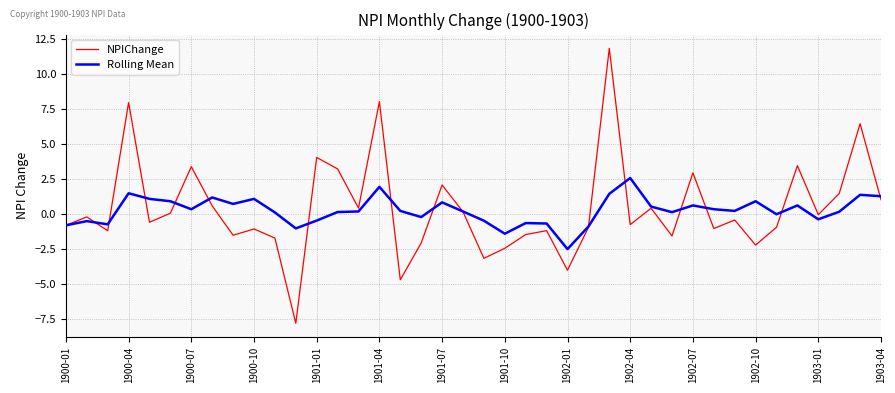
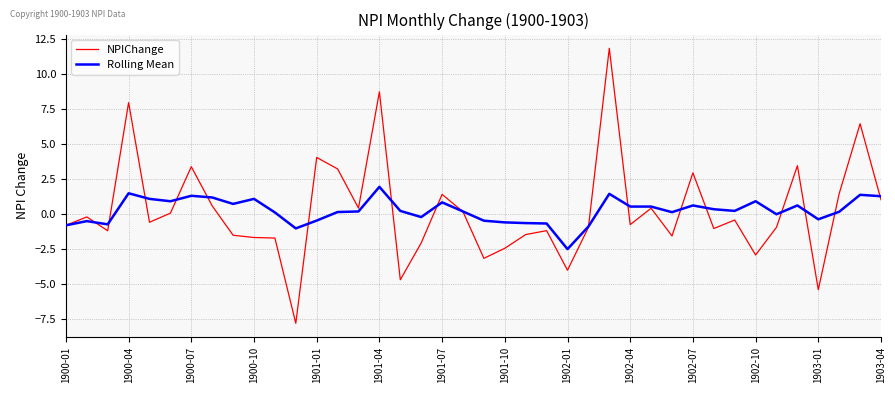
Rolling Mean, 1900-07: 0.3 -> 1.3
NPIChange, 1900-10: -1.1 -> -1.7
NPIChange, 1901-04: 8.0 -> 8.7
NPIChange, 1901-07: 2.1 -> 1.4
Rolling Mean, 1901-10: -1.4 -> -0.6
Rolling Mean, 1902-04: 2.6 -> 0.5
NPIChange, 1902-10: -2.2 -> -2.9
NPIChange, 1903-01: -0.1 -> -5.4
